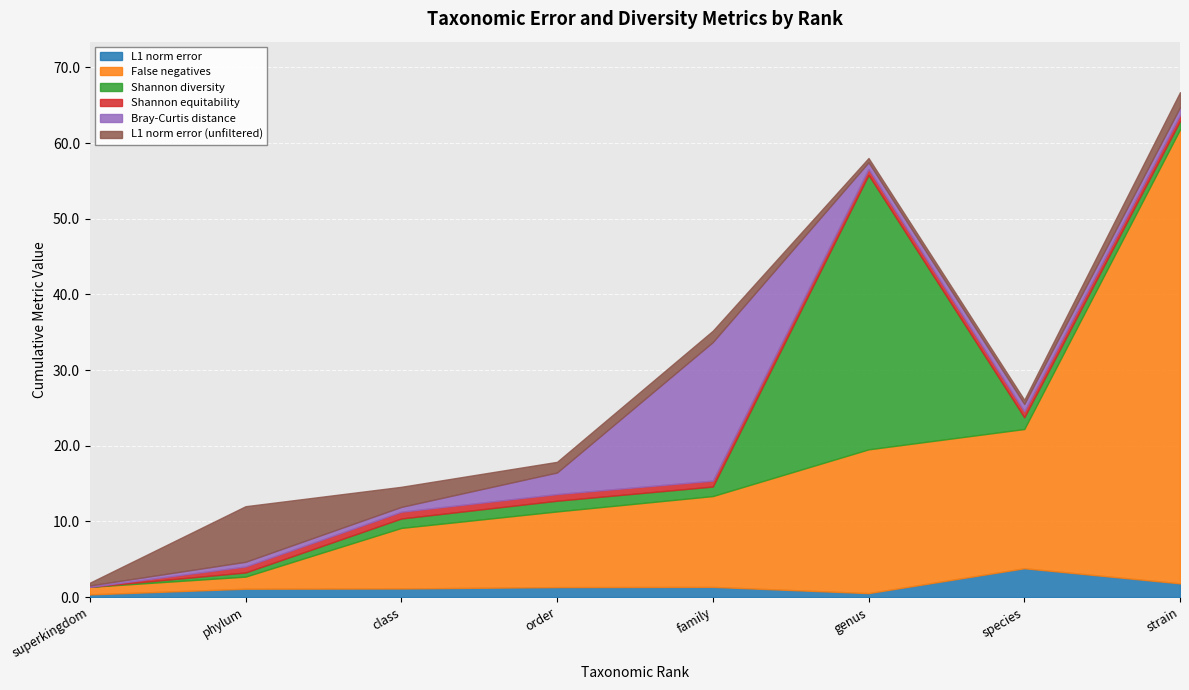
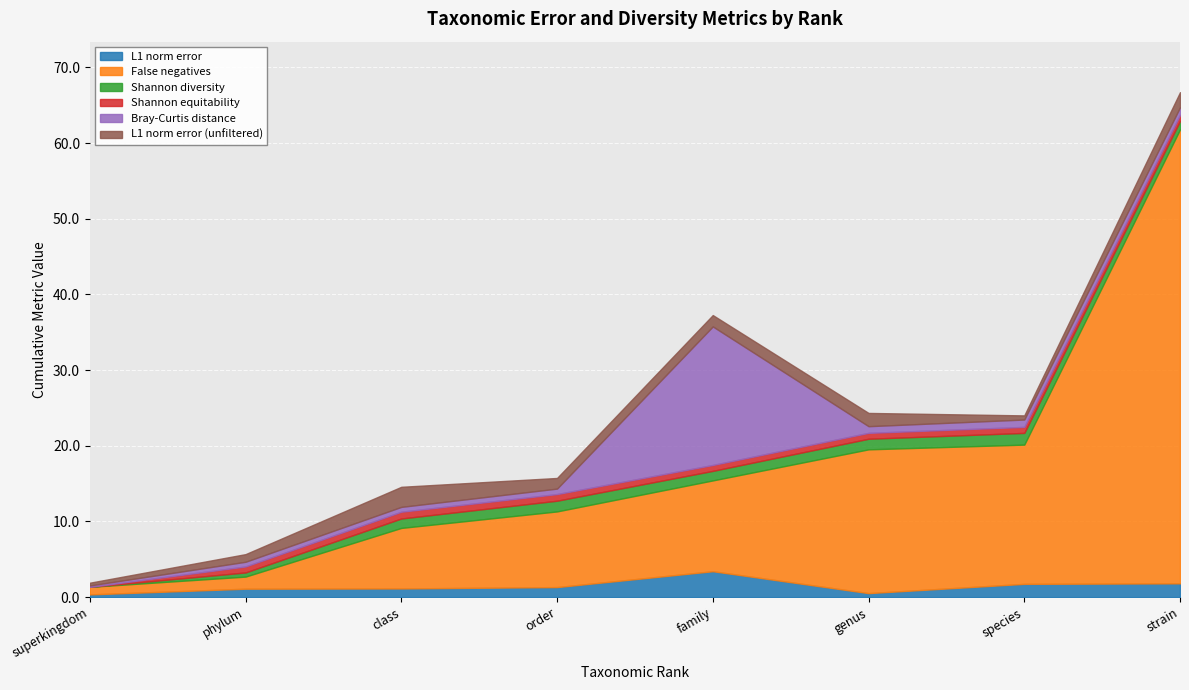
L1 norm error (unfiltered), phylum: 7 -> 1
Bray-Curtis distance, order: 3 -> 1
L1 norm error, family: 1 -> 3
Shannon diversity, genus: 36 -> 1
L1 norm error (unfiltered), genus: 1 -> 2
L1 norm error, species: 4 -> 2
